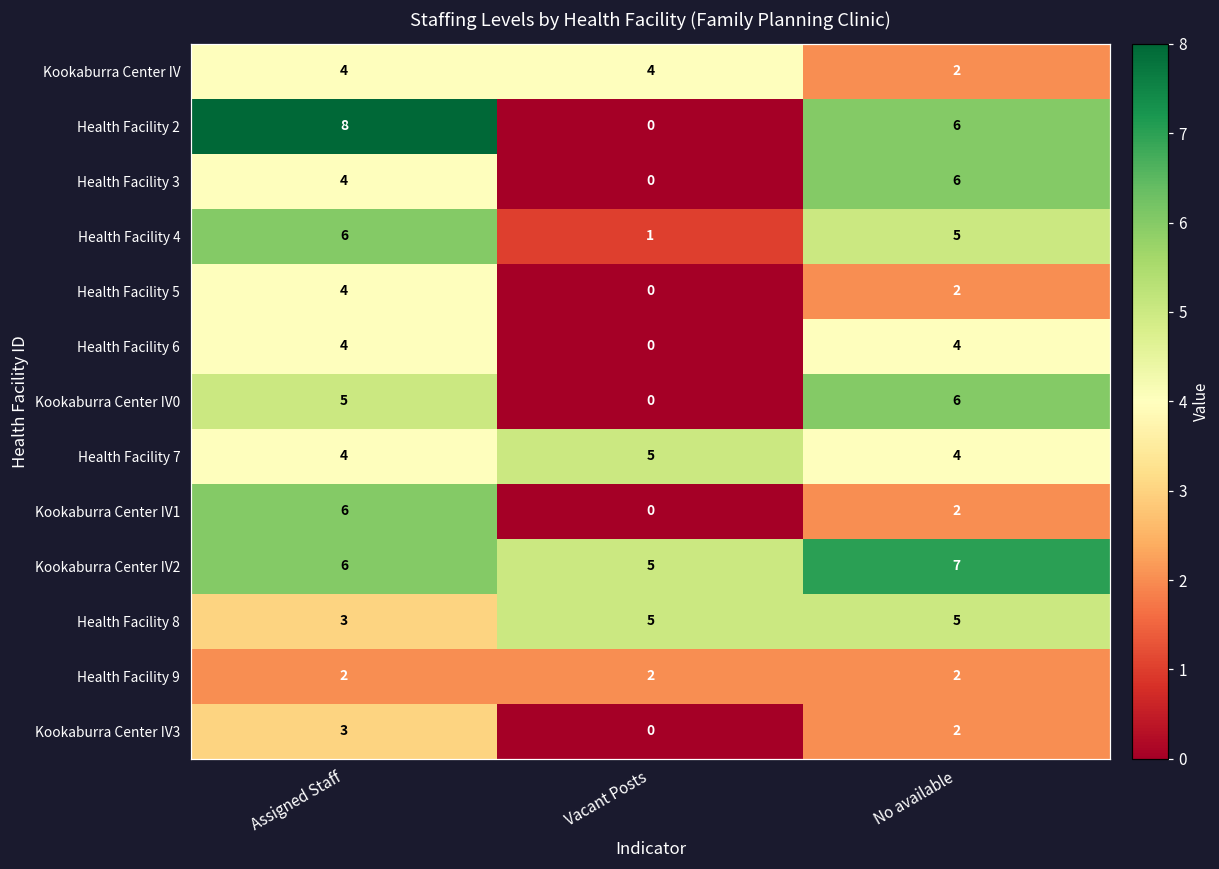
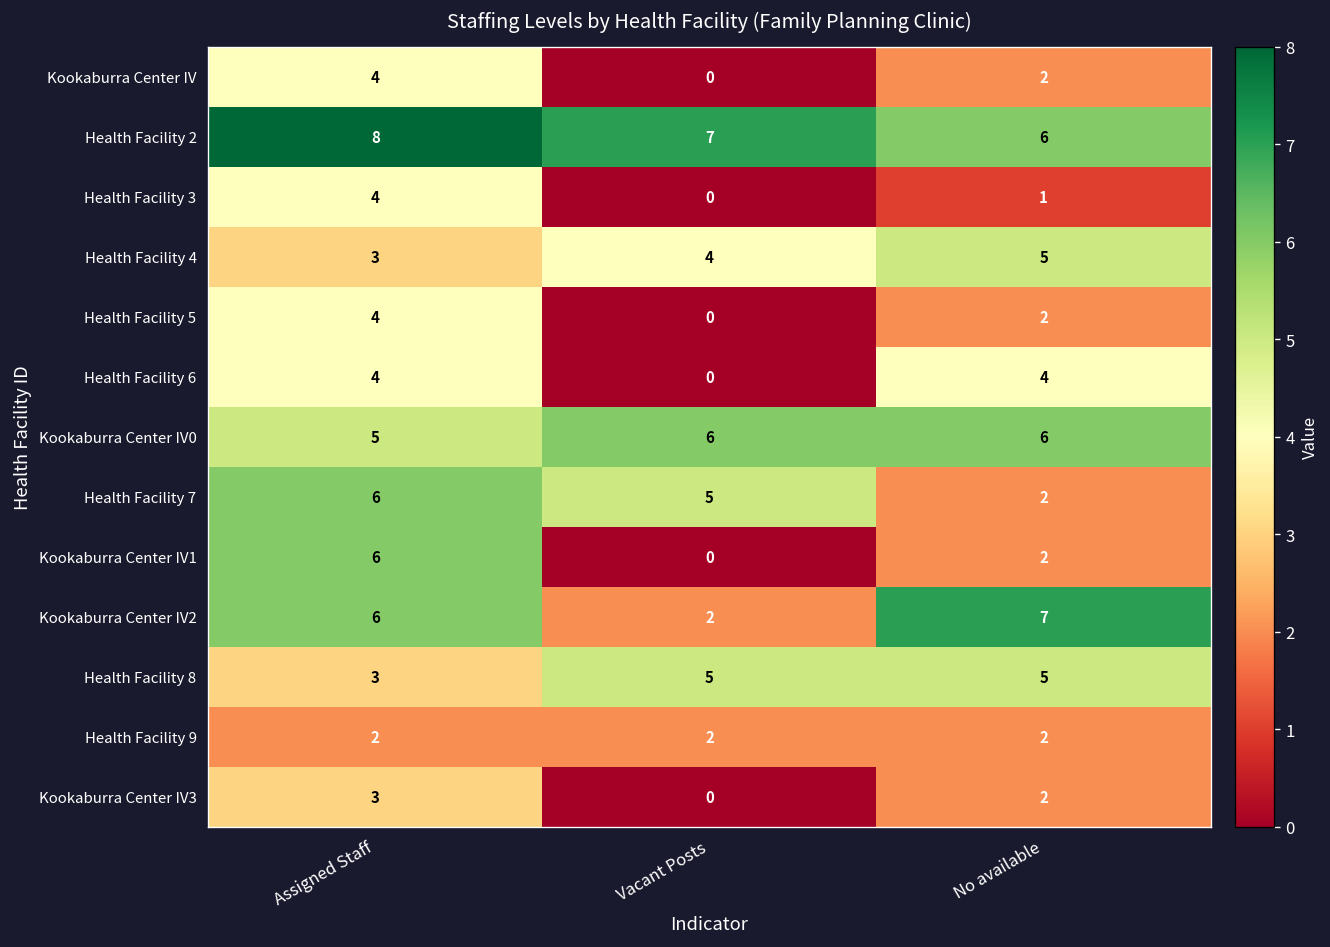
Kookaburra Center IV, Vacant Posts: 4 -> 0
Health Facility 2, Vacant Posts: 0 -> 7
Health Facility 3, No available: 6 -> 1
Health Facility 4, Assigned Staff: 6 -> 3
Health Facility 4, Vacant Posts: 1 -> 4
Kookaburra Center IV0, Vacant Posts: 0 -> 6
Health Facility 7, Assigned Staff: 4 -> 6
Health Facility 7, No available: 4 -> 2
Kookaburra Center IV2, Vacant Posts: 5 -> 2
